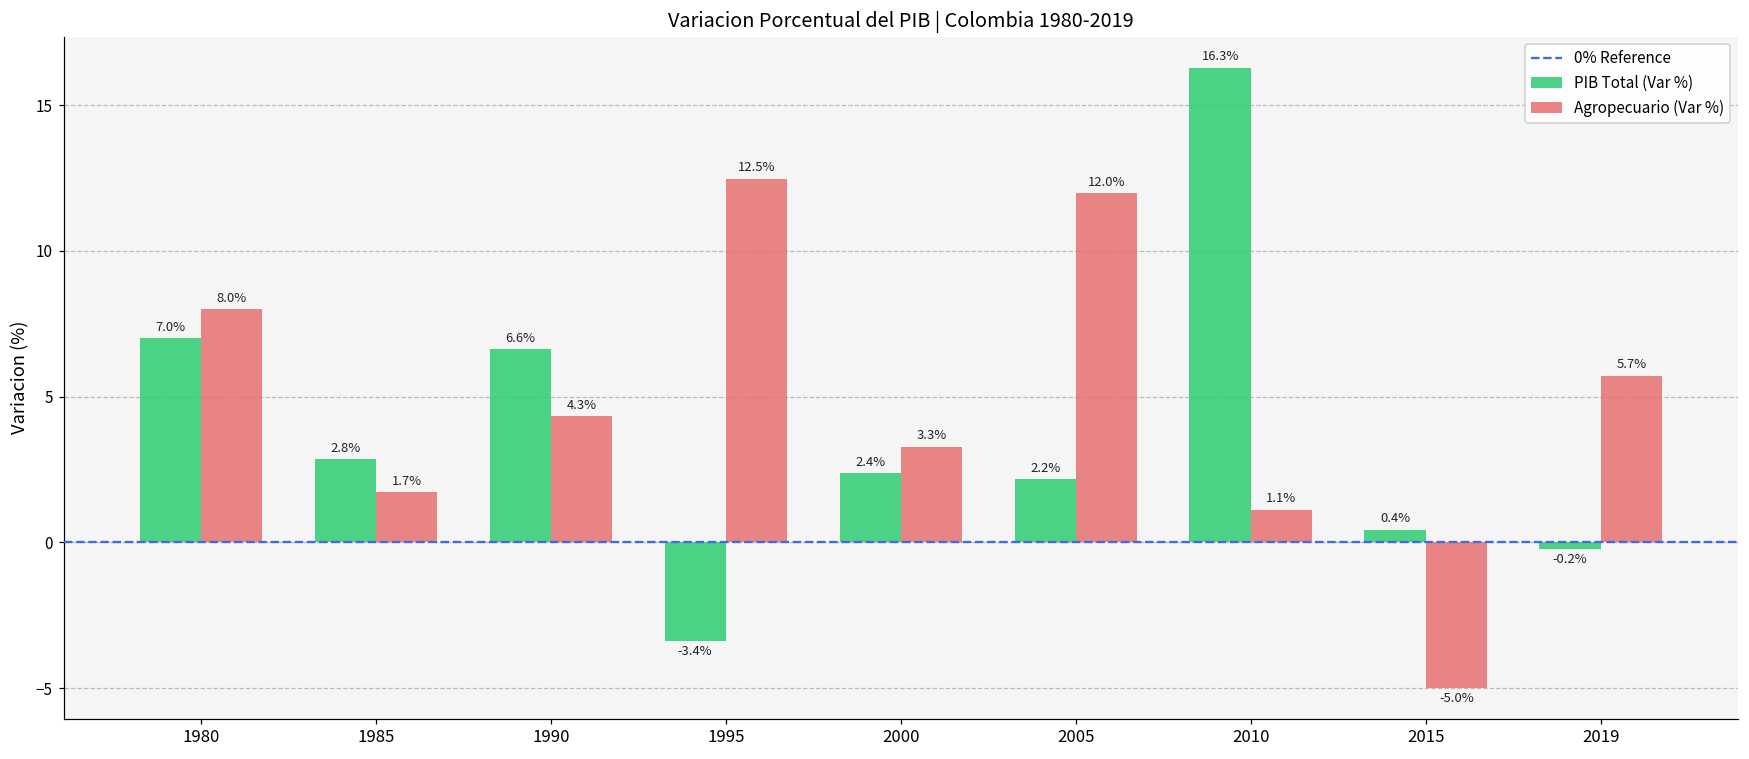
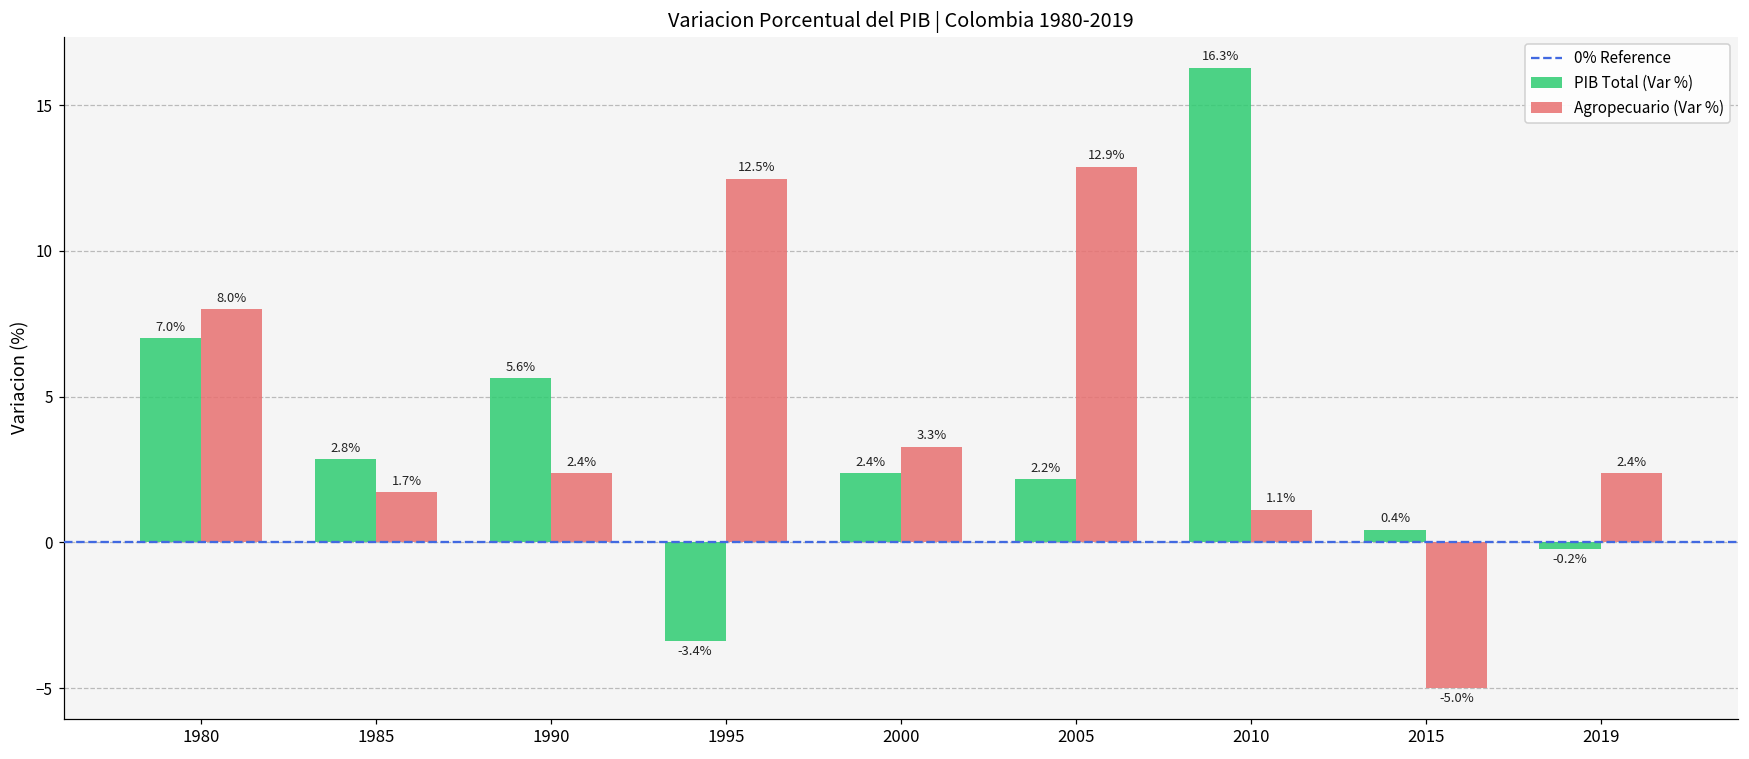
PIB Total (Var %), 1990: 6.6% -> 5.6%
Agropecuario (Var %), 1990: 4.3% -> 2.4%
Agropecuario (Var %), 2005: 12.0% -> 12.9%
Agropecuario (Var %), 2019: 5.7% -> 2.4%
